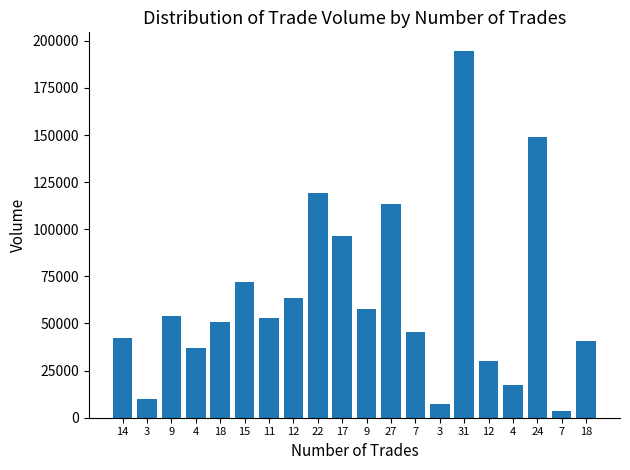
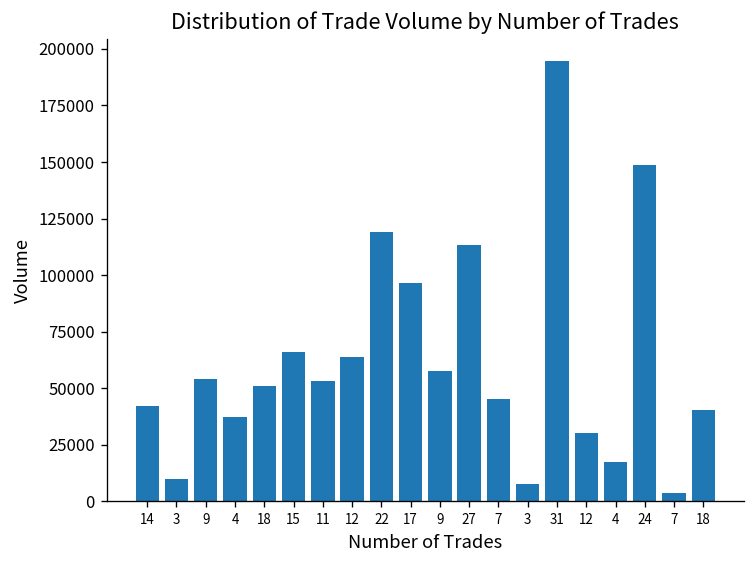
15: 72000 -> 66000
